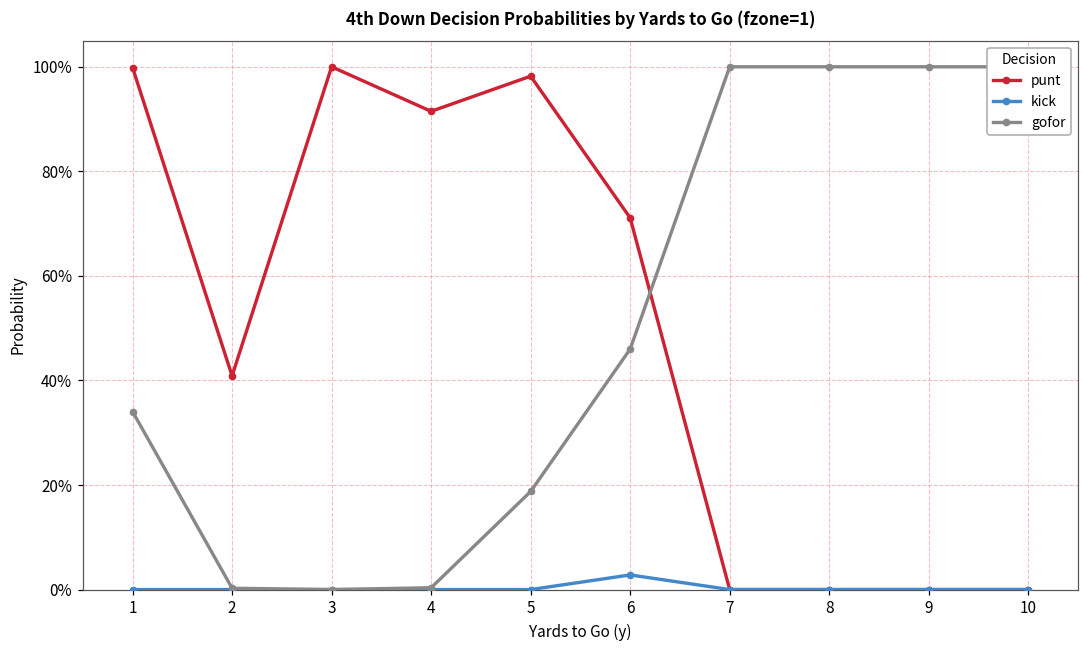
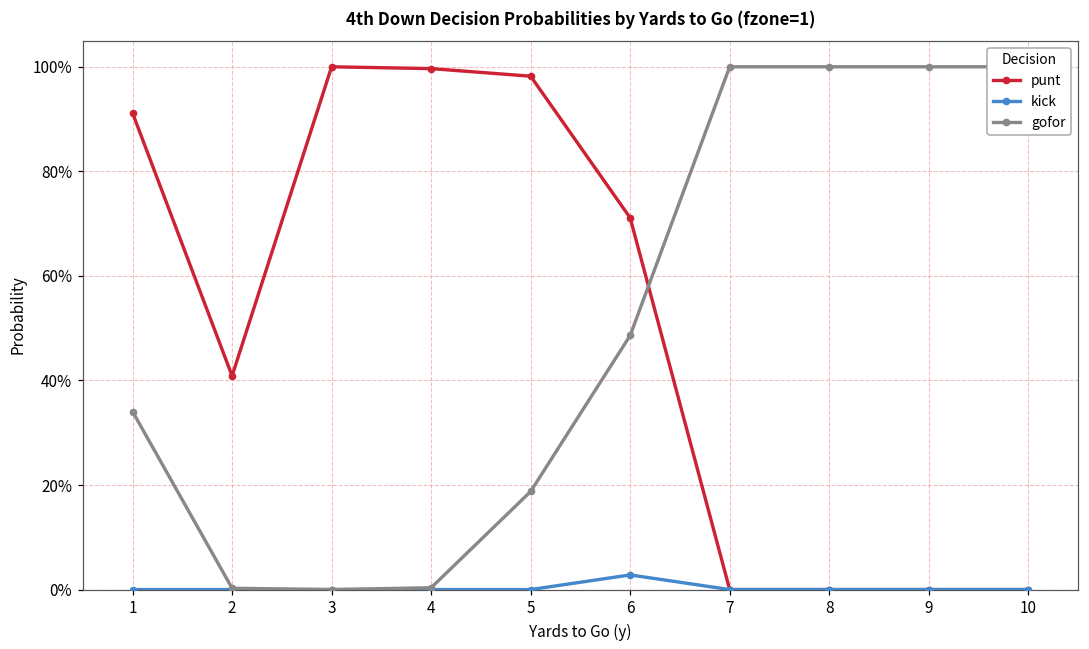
punt, 1: 100% -> 91%
punt, 4: 91% -> 100%
gofor, 6: 46% -> 49%
